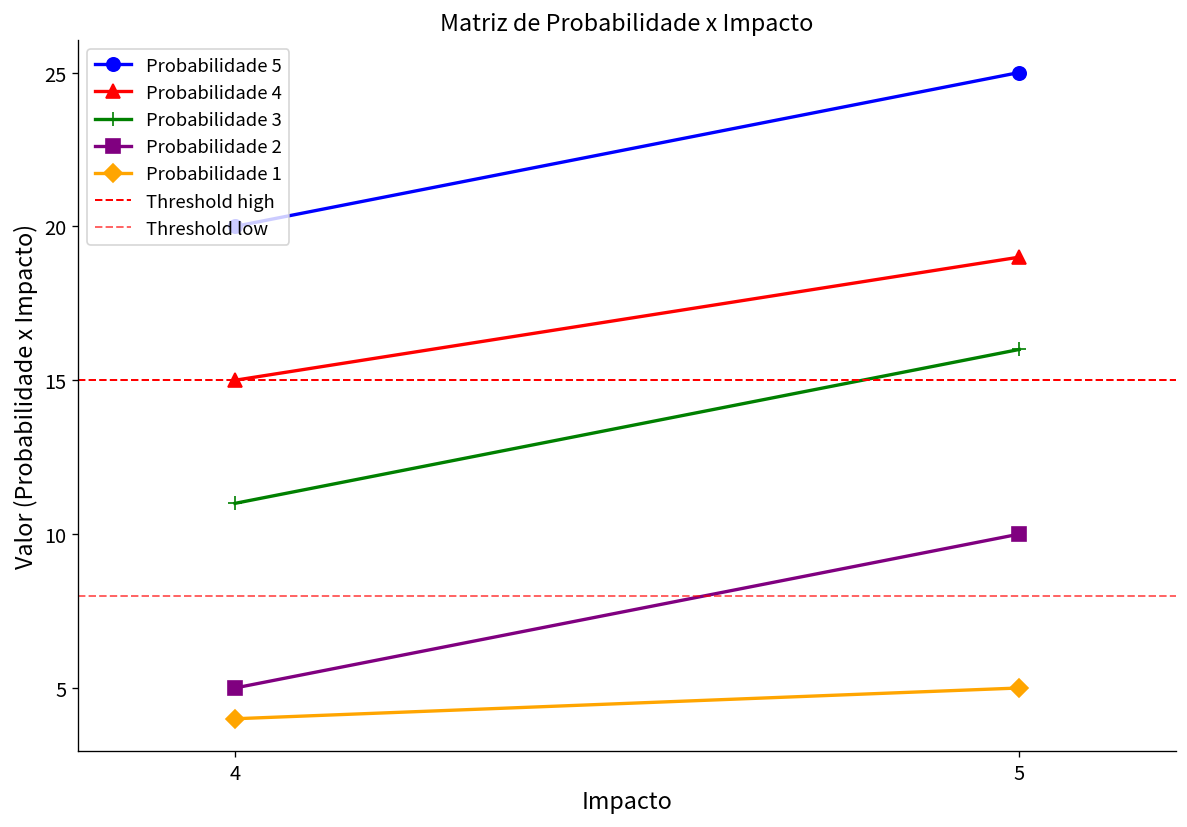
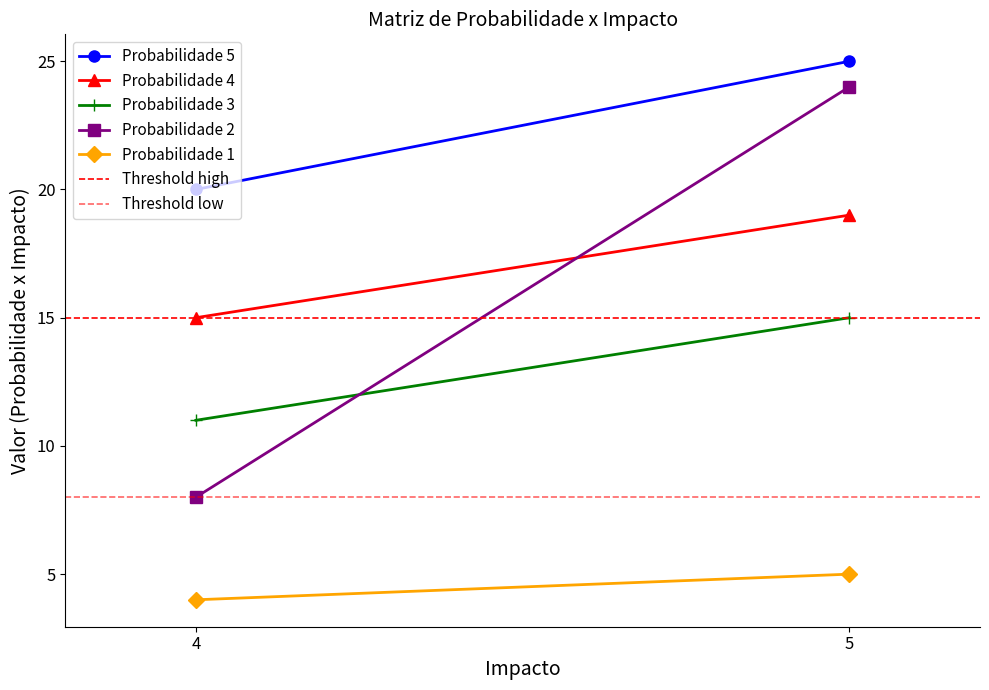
Probabilidade 2, 4: 5 -> 8
Probabilidade 3, 5: 16 -> 15
Probabilidade 2, 5: 10 -> 24
